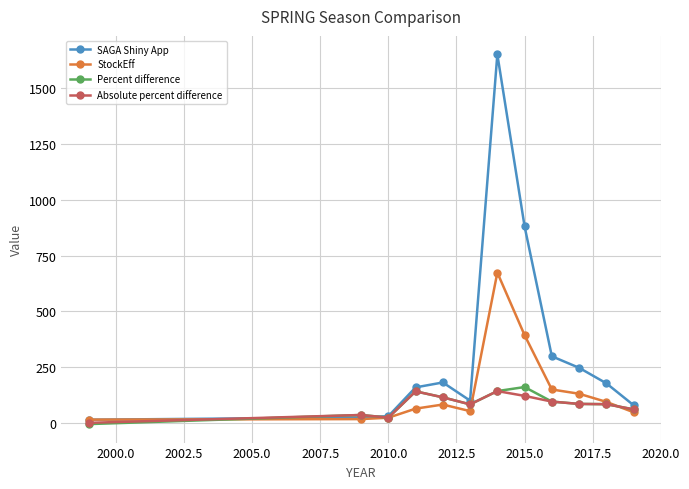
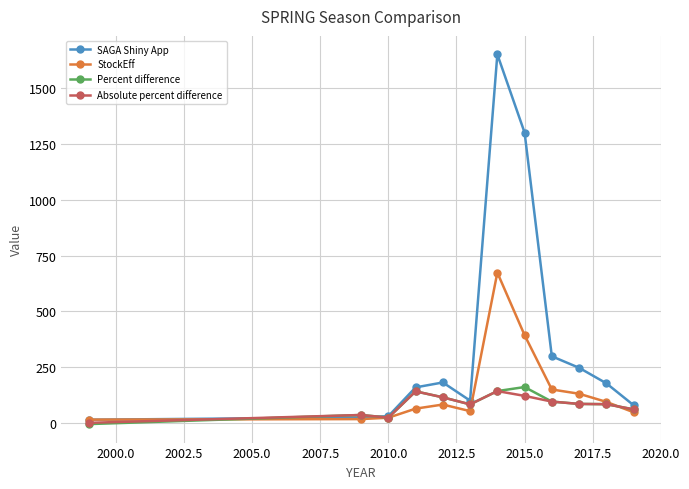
SAGA Shiny App, 2015.0: 880 -> 1300
